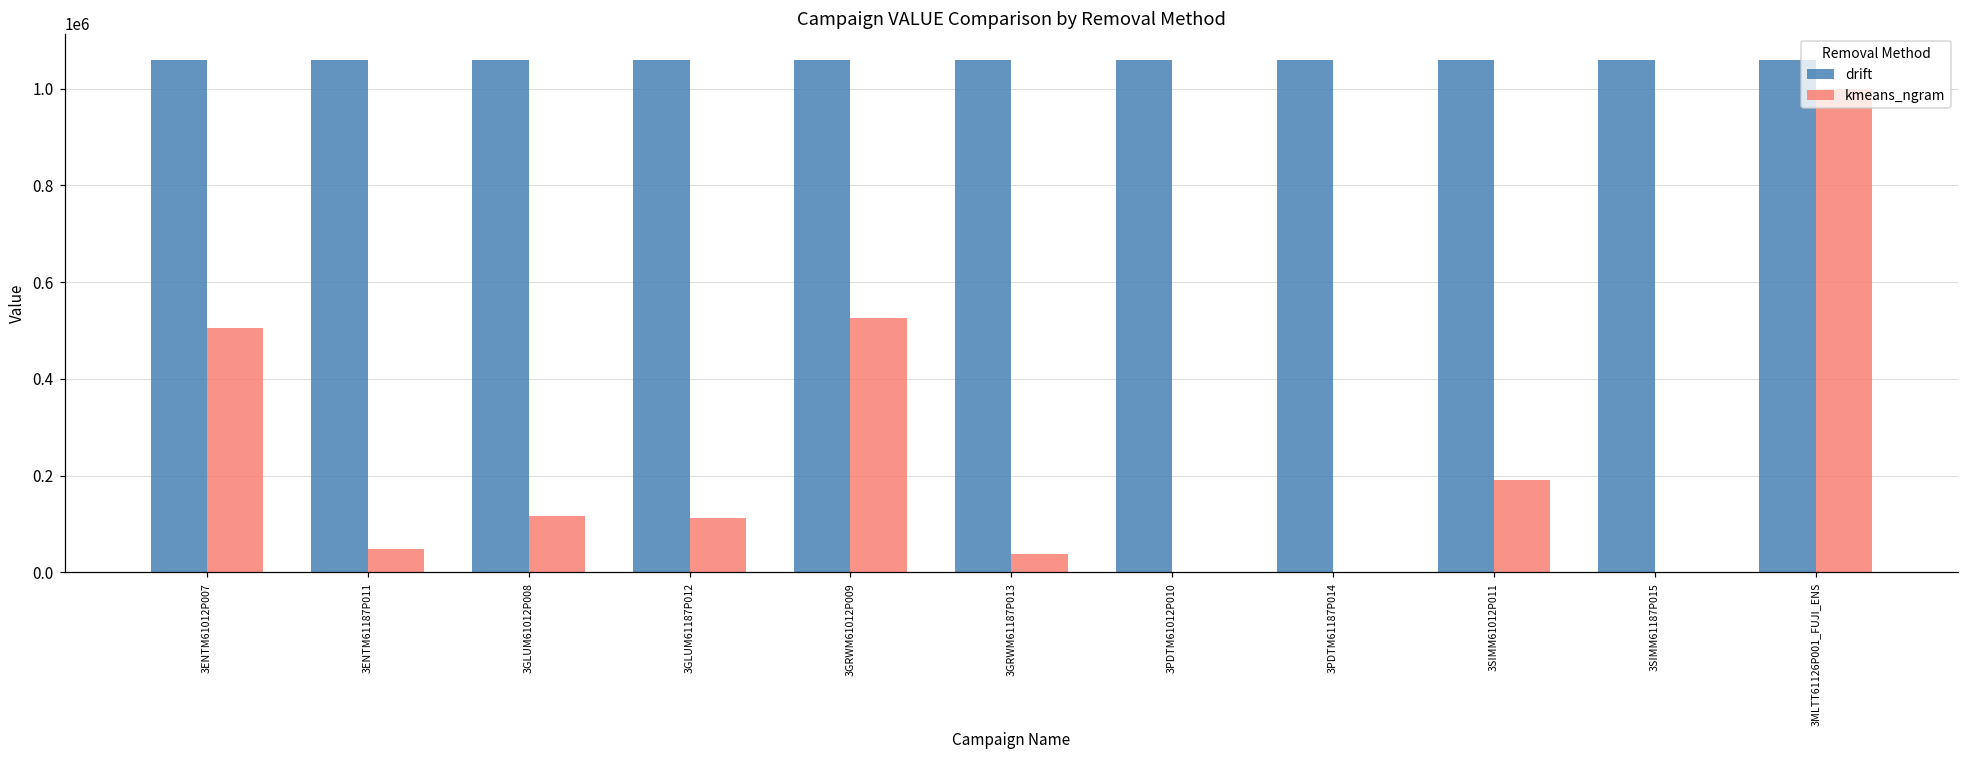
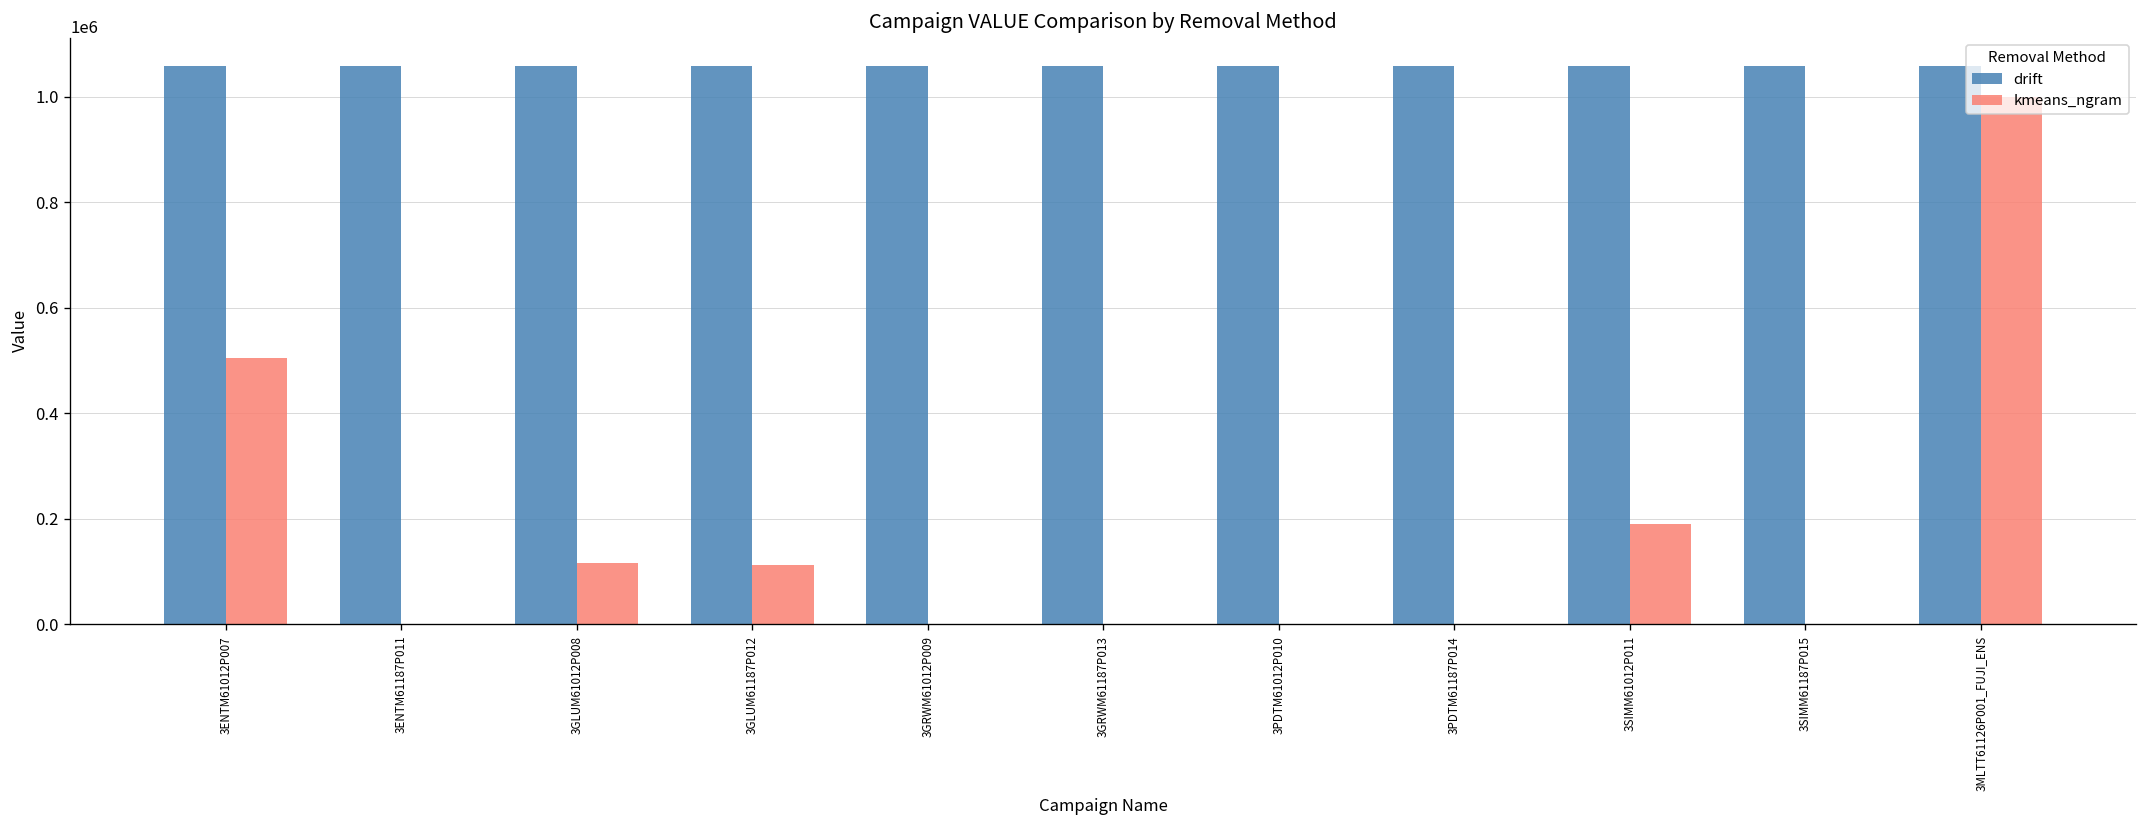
kmeans_ngram, 3ENTM61187P011: 50000 -> 0
kmeans_ngram, 3GRWM61012P009: 530000 -> 0
kmeans_ngram, 3GRWM61187P013: 40000 -> 0
